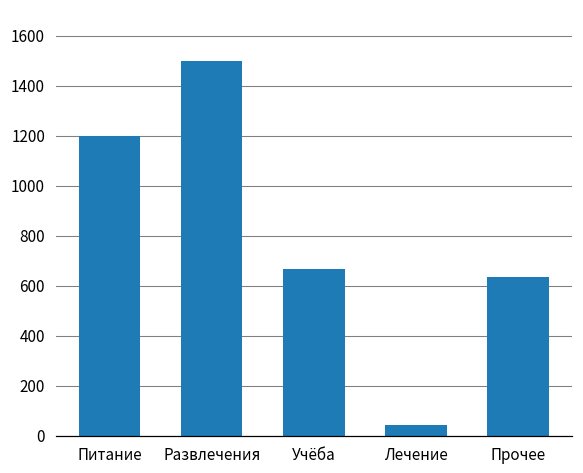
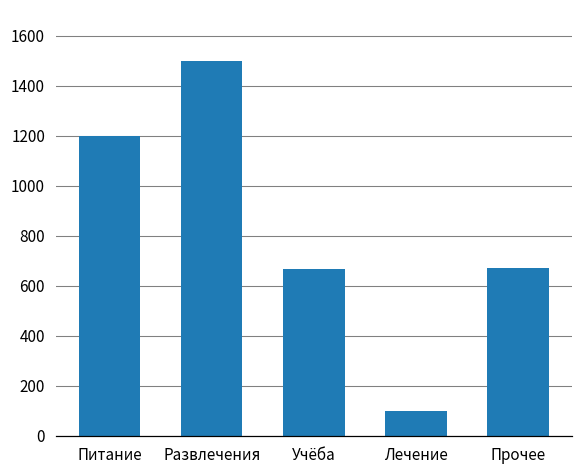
Лечение: 50 -> 100
Прочее: 630 -> 670
